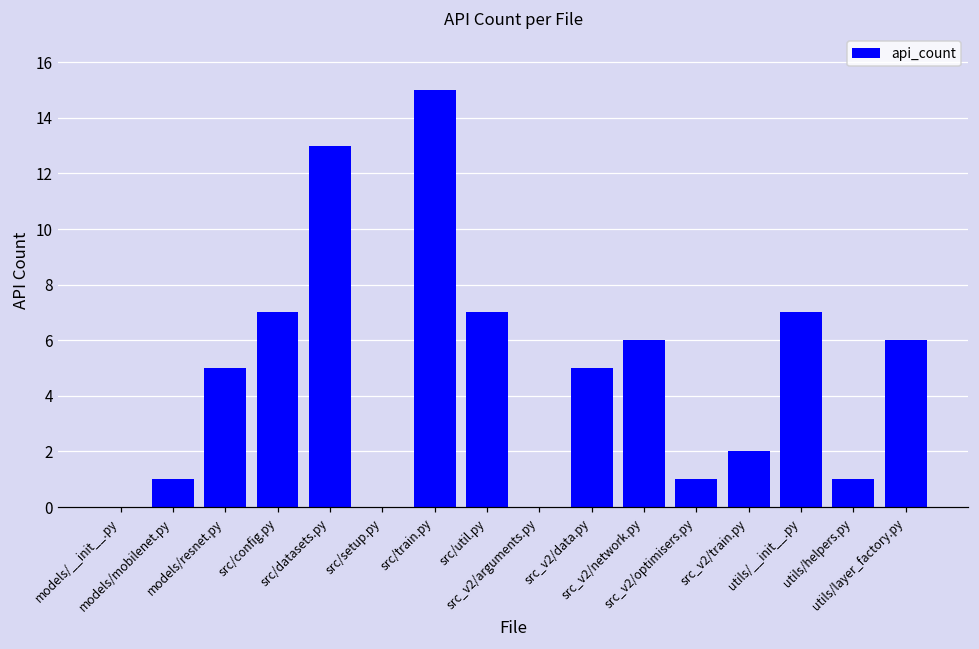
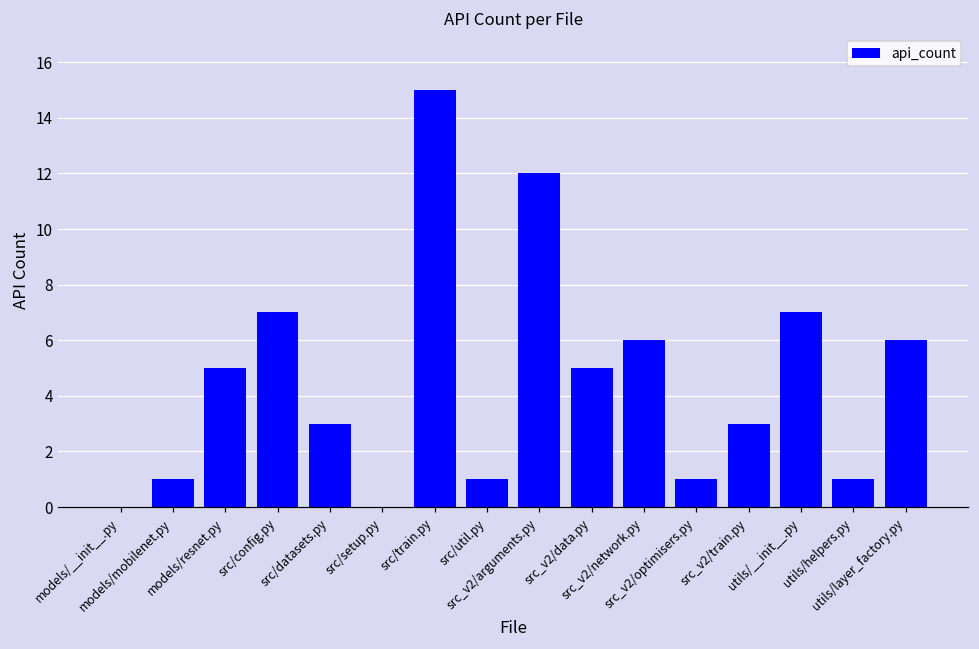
src/datasets.py: 13 -> 3
src/util.py: 7 -> 1
src_v2/arguments.py: 0 -> 12
src_v2/train.py: 2 -> 3
